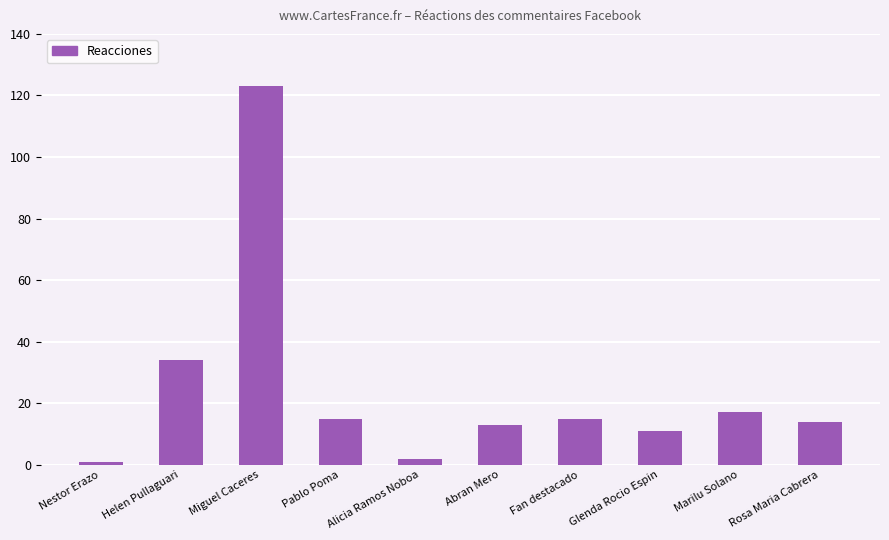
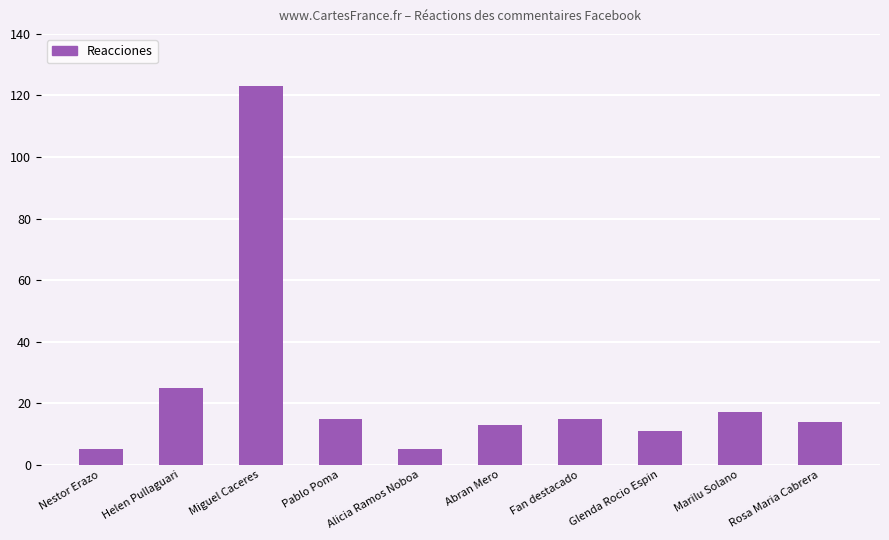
Nestor Erazo: 1 -> 5
Helen Pullaguari: 34 -> 25
Alicia Ramos Noboa: 2 -> 5
